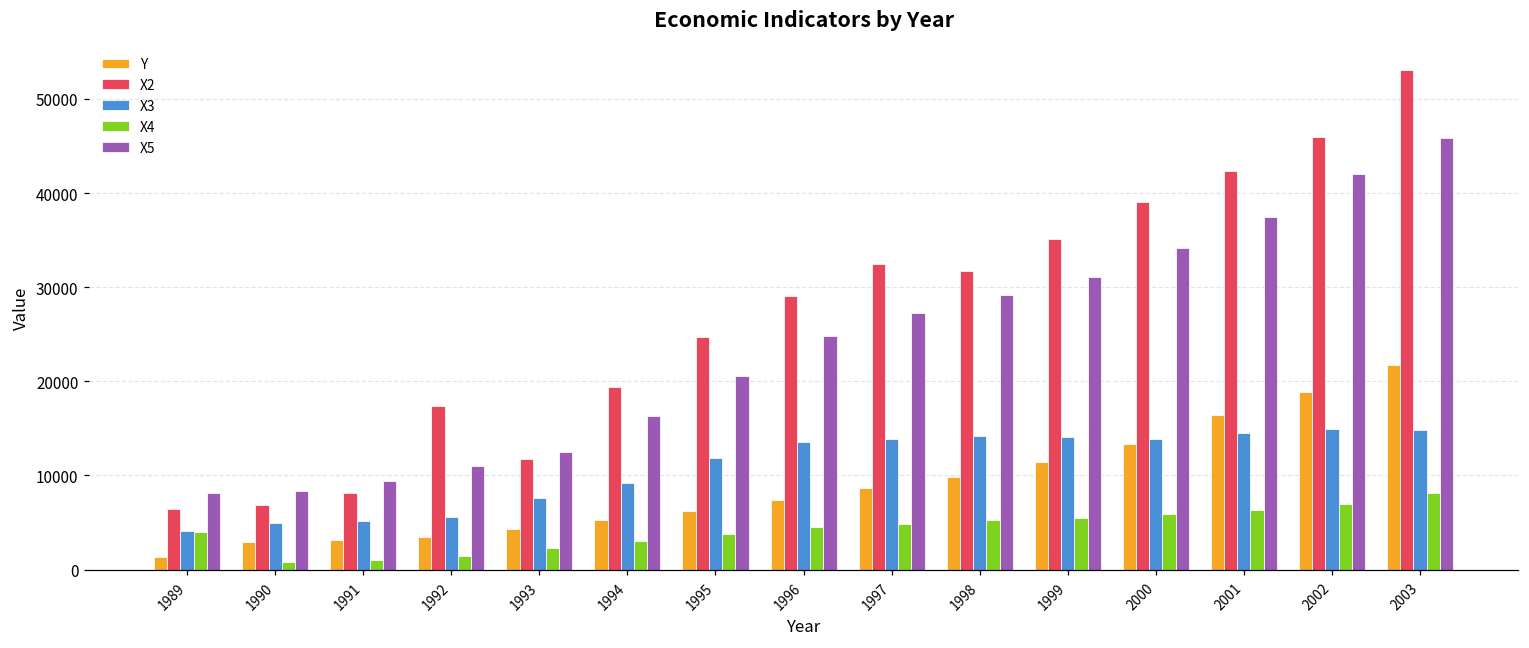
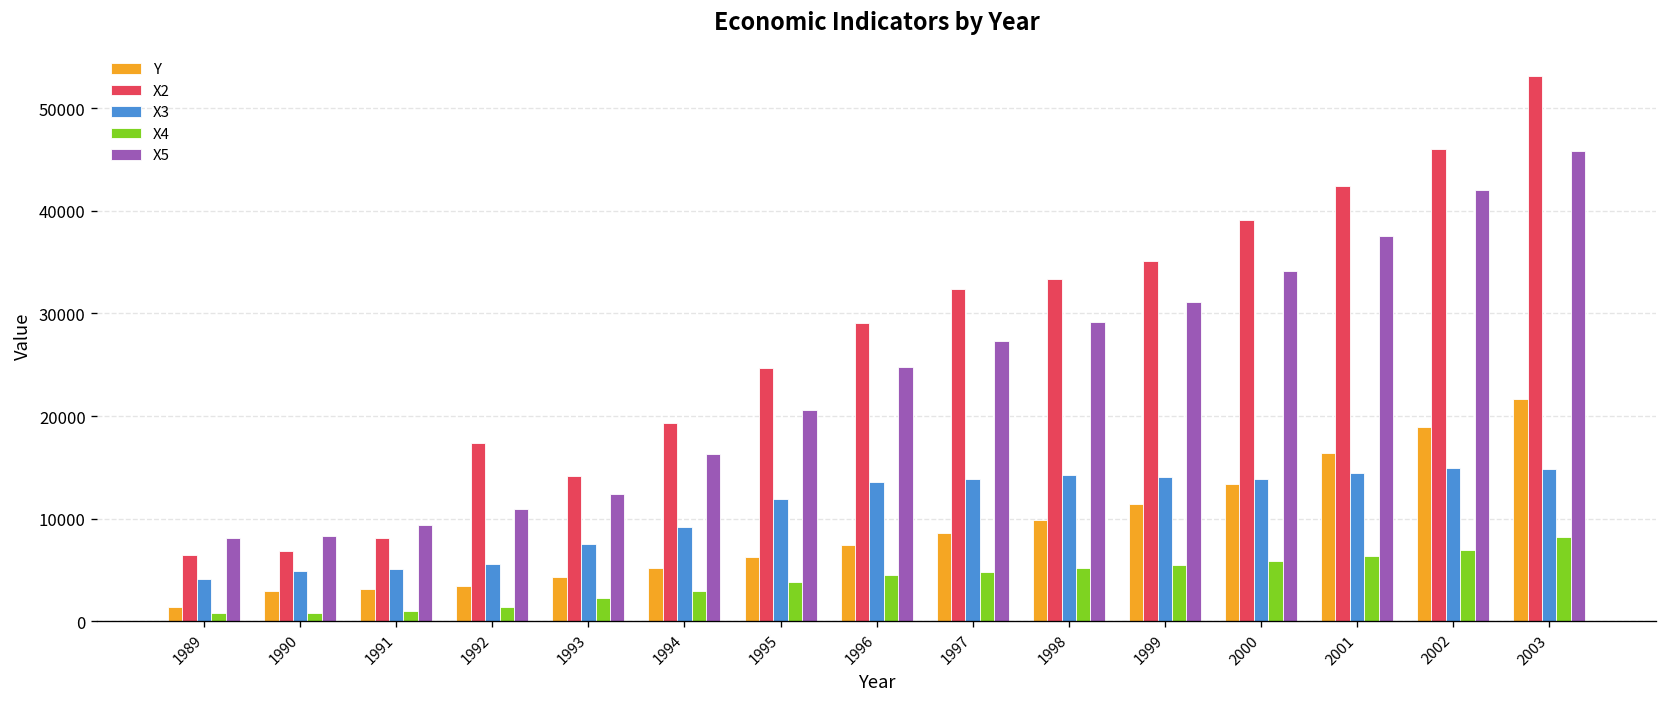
X4, 1989: 4000 -> 1000
X2, 1993: 12000 -> 14000
X2, 1998: 32000 -> 33000
